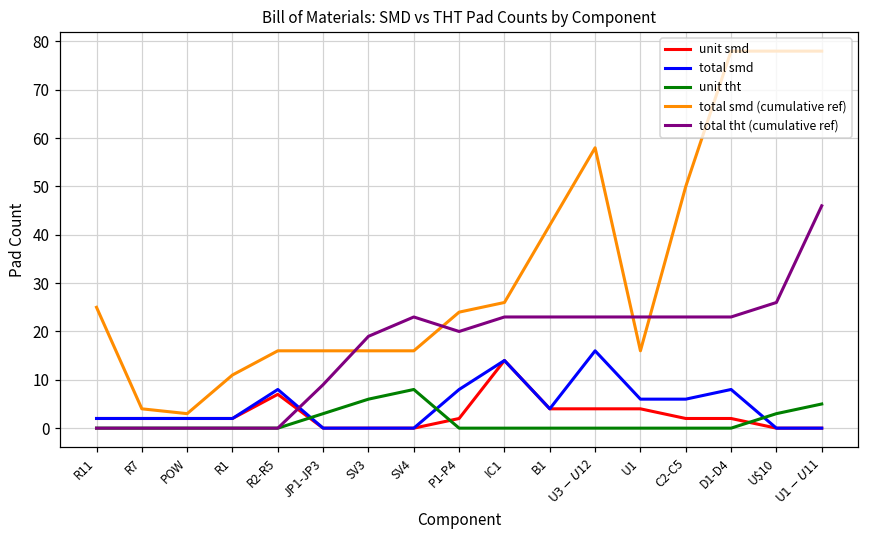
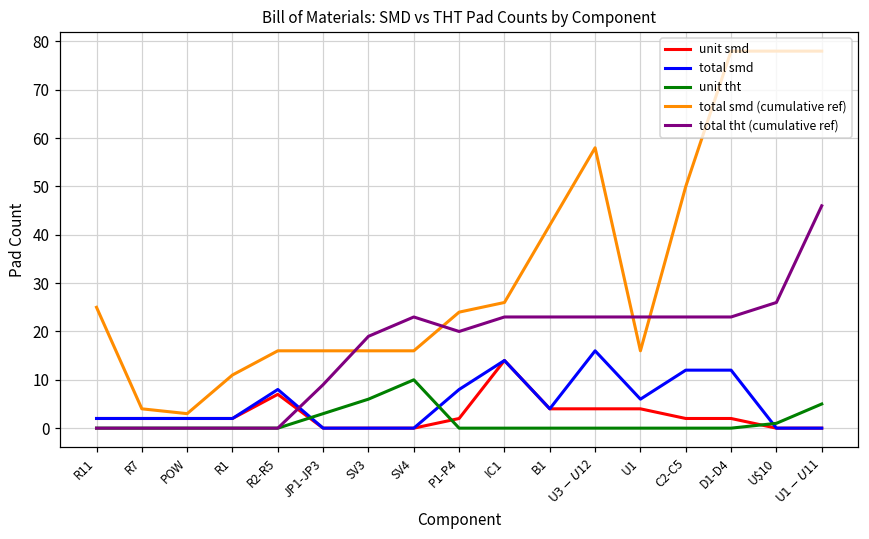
unit tht, SV4: 8 -> 10
total smd, C2-C5: 6 -> 12
total smd, D1-D4: 8 -> 12
unit tht, U$10: 3 -> 1
